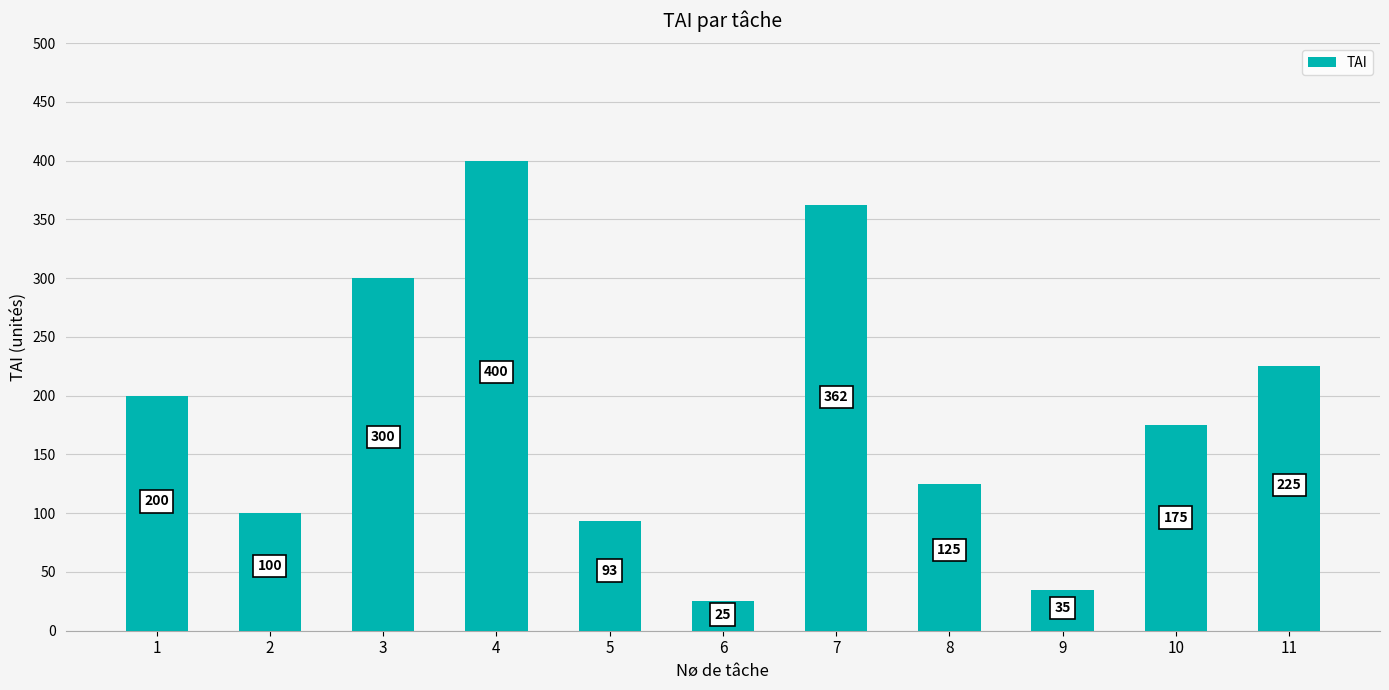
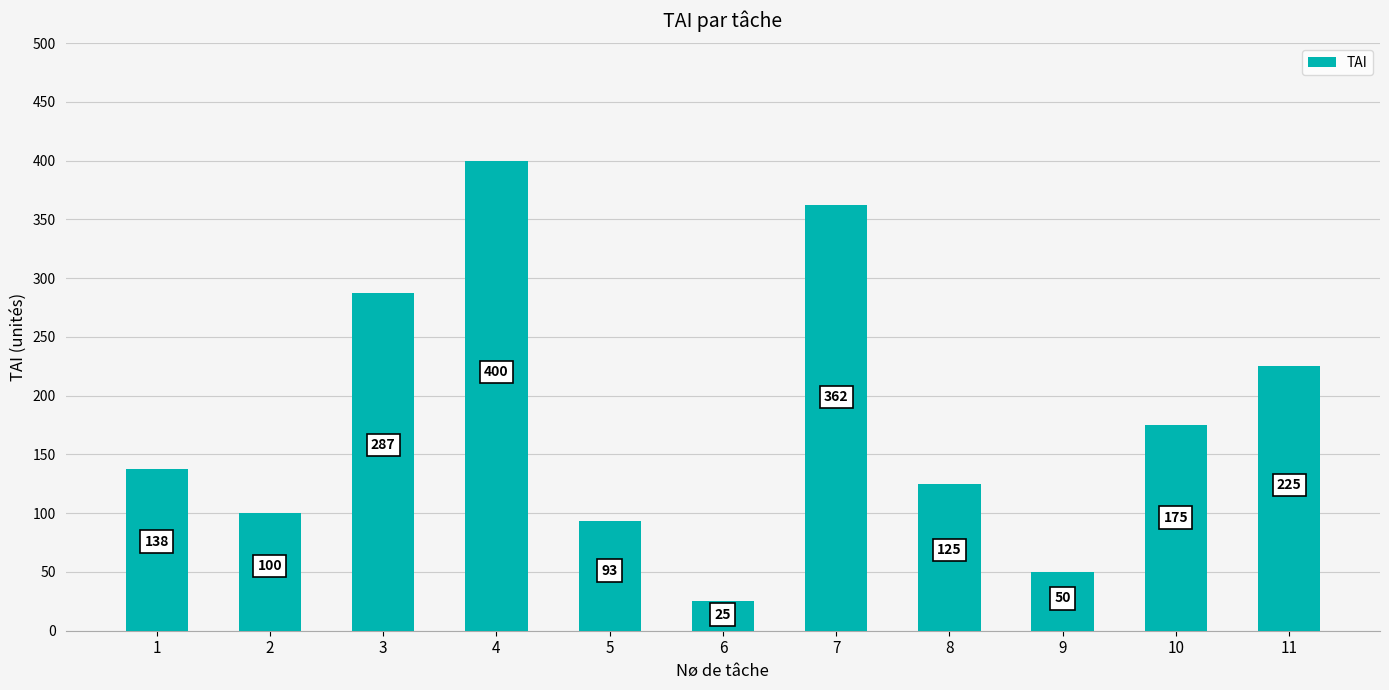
1: 200 -> 138
3: 300 -> 287
9: 35 -> 50
